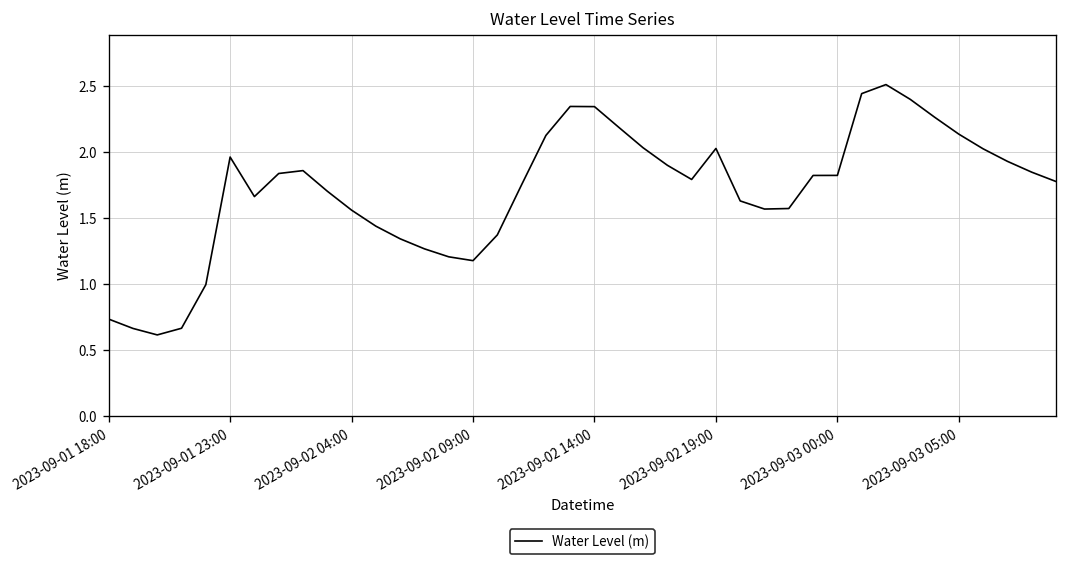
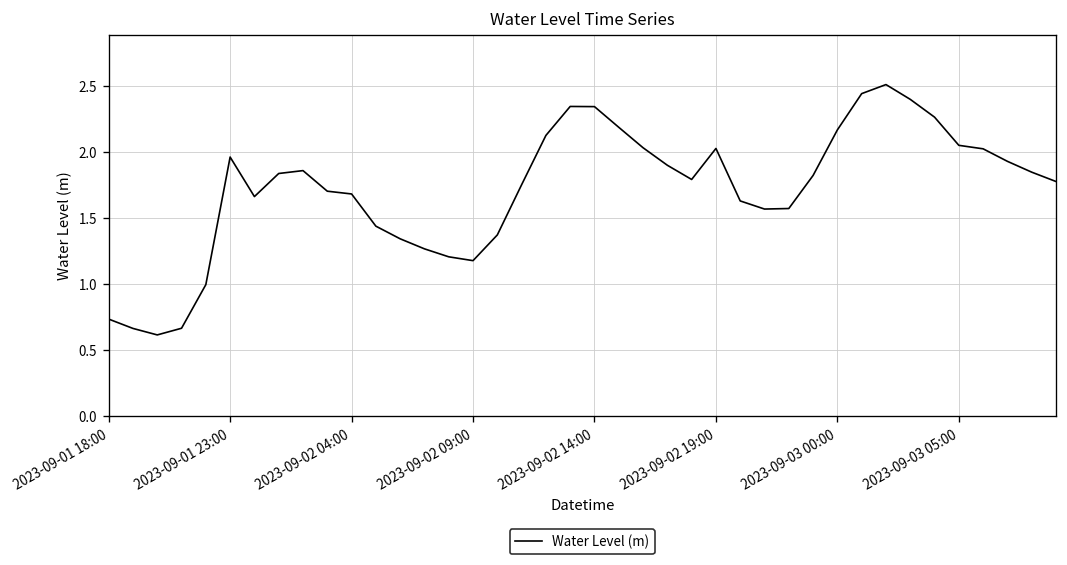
2023-09-02 04:00: 1.56 -> 1.68
2023-09-03 00:00: 1.82 -> 2.17
2023-09-03 05:00: 2.13 -> 2.05
